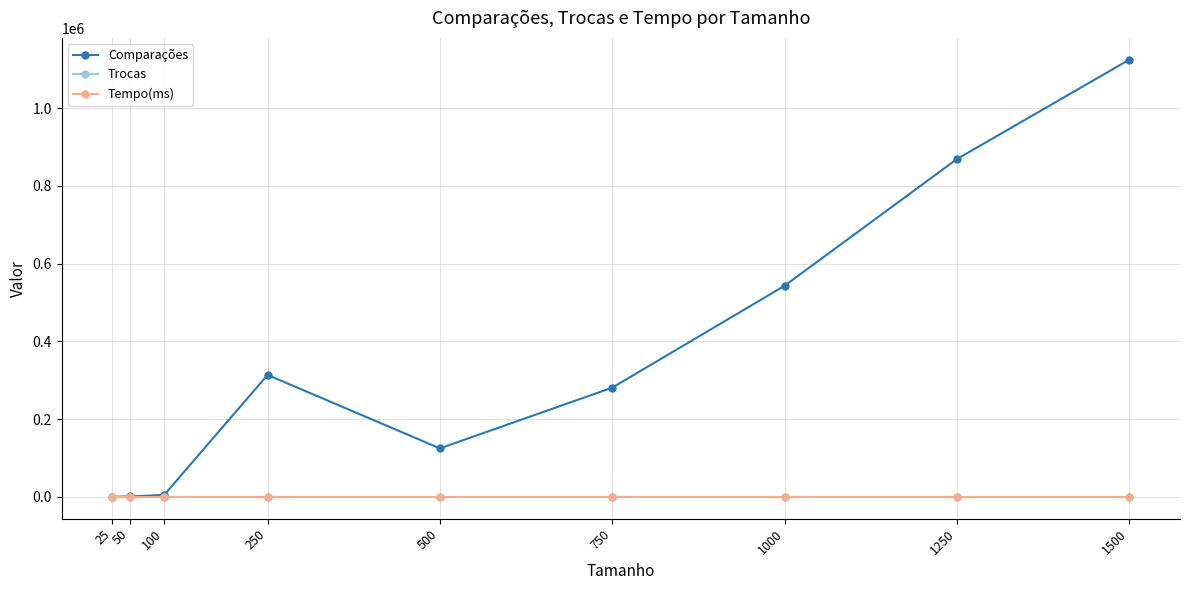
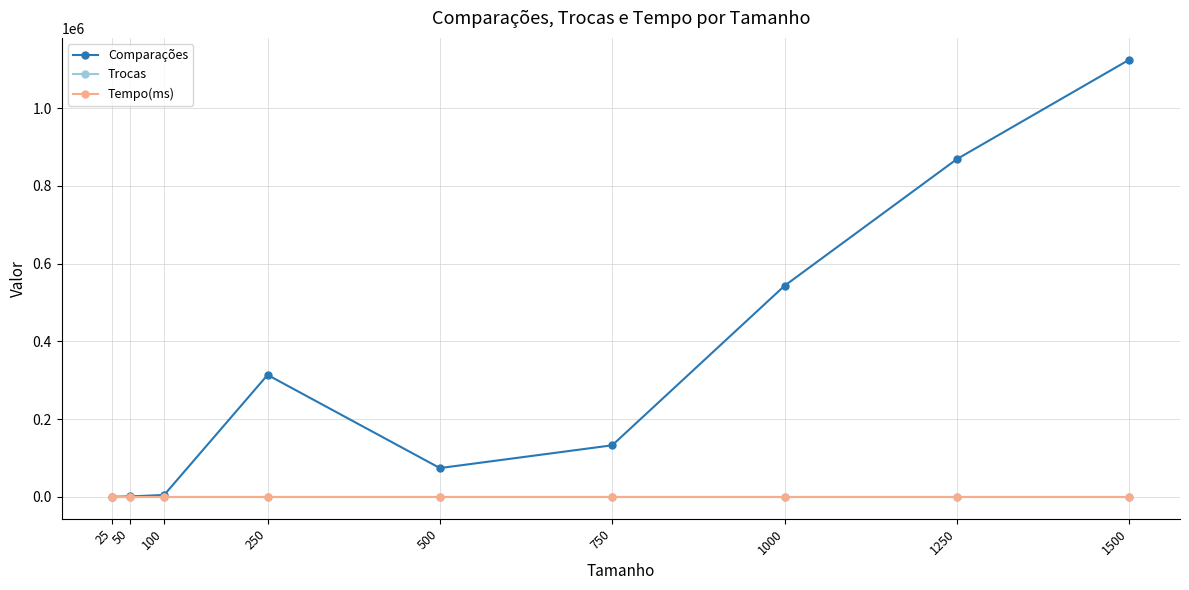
Comparações, 500: 120000 -> 70000
Comparações, 750: 280000 -> 130000
